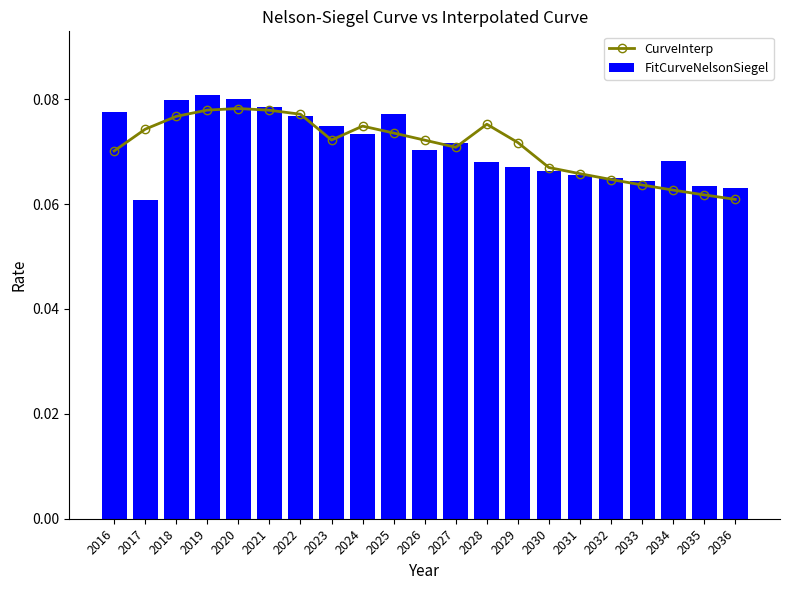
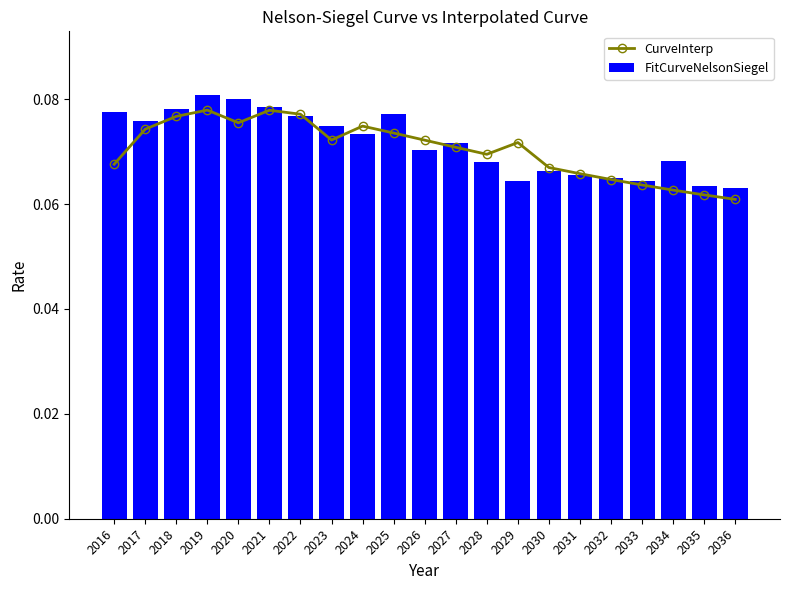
CurveInterp, 2016: 0.070 -> 0.068
FitCurveNelsonSiegel, 2017: 0.061 -> 0.076
FitCurveNelsonSiegel, 2018: 0.080 -> 0.078
CurveInterp, 2020: 0.078 -> 0.075
CurveInterp, 2028: 0.075 -> 0.069
FitCurveNelsonSiegel, 2029: 0.067 -> 0.064
